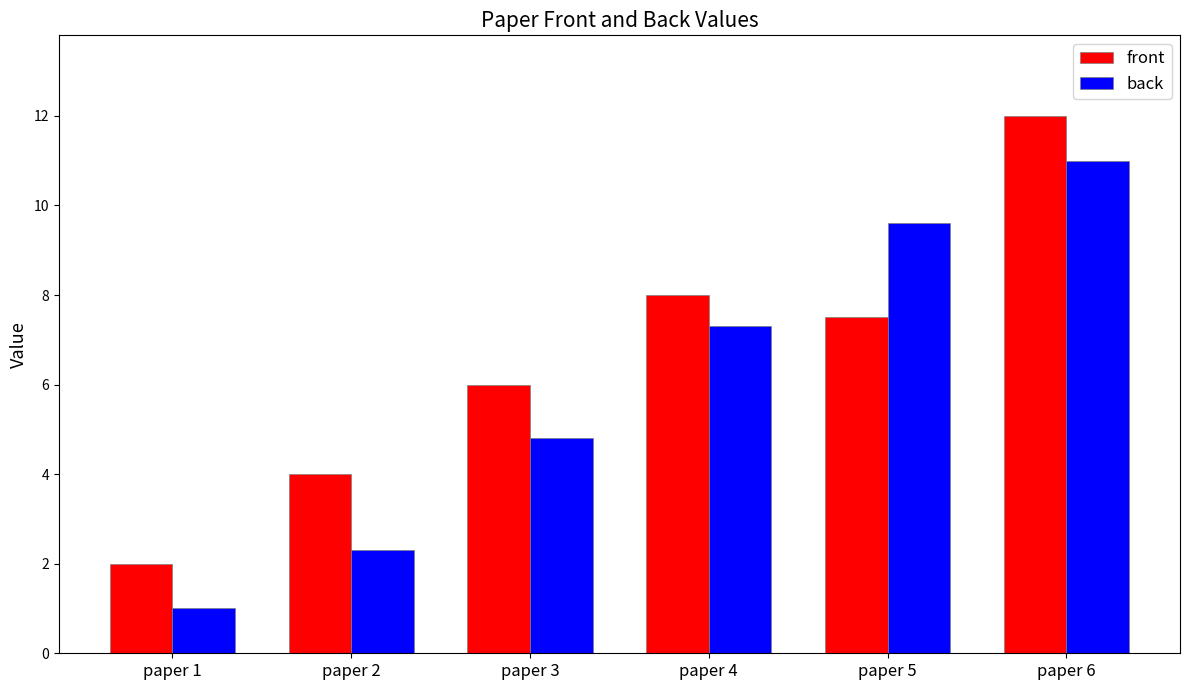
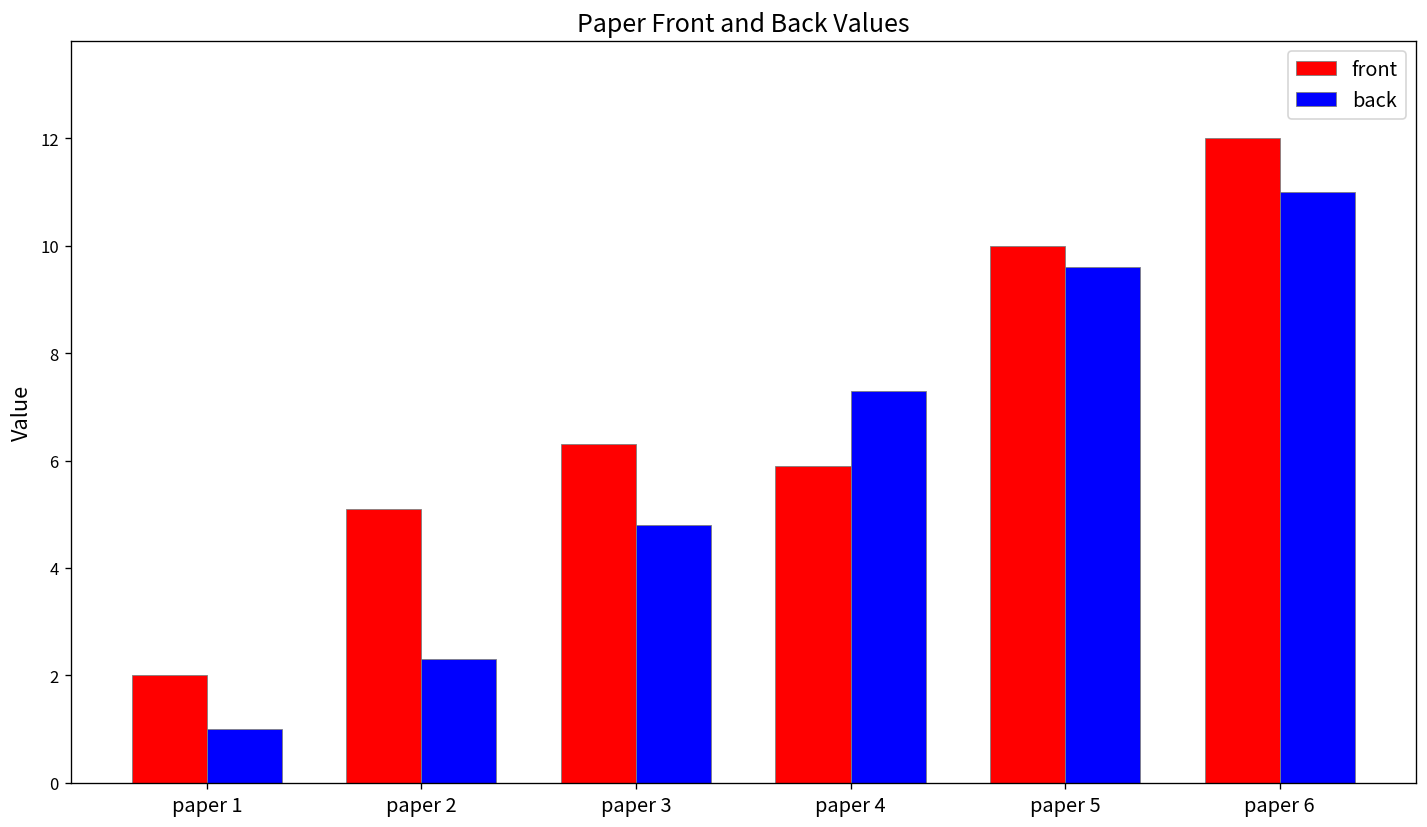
front, paper 2: 4.0 -> 5.1
front, paper 3: 6.0 -> 6.3
front, paper 4: 8.0 -> 5.9
front, paper 5: 7.5 -> 10.0
